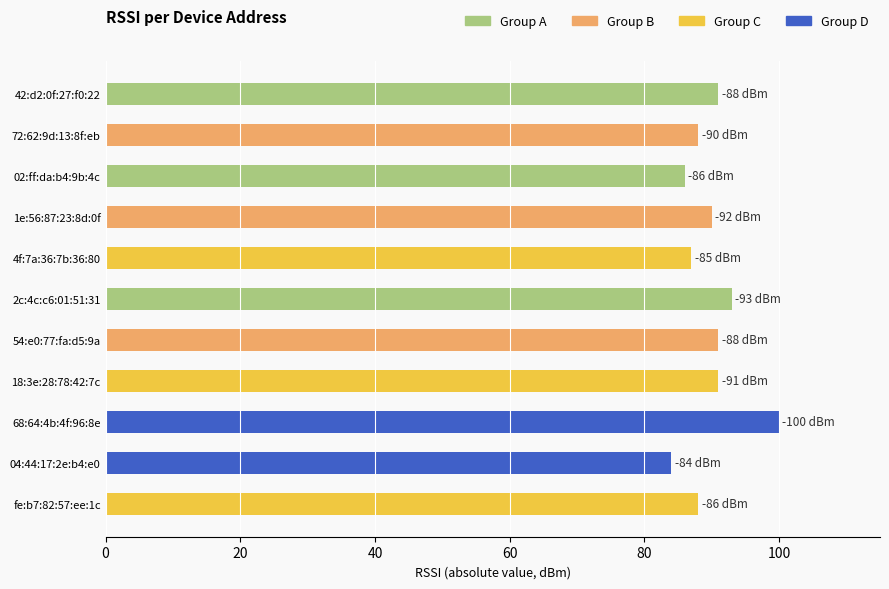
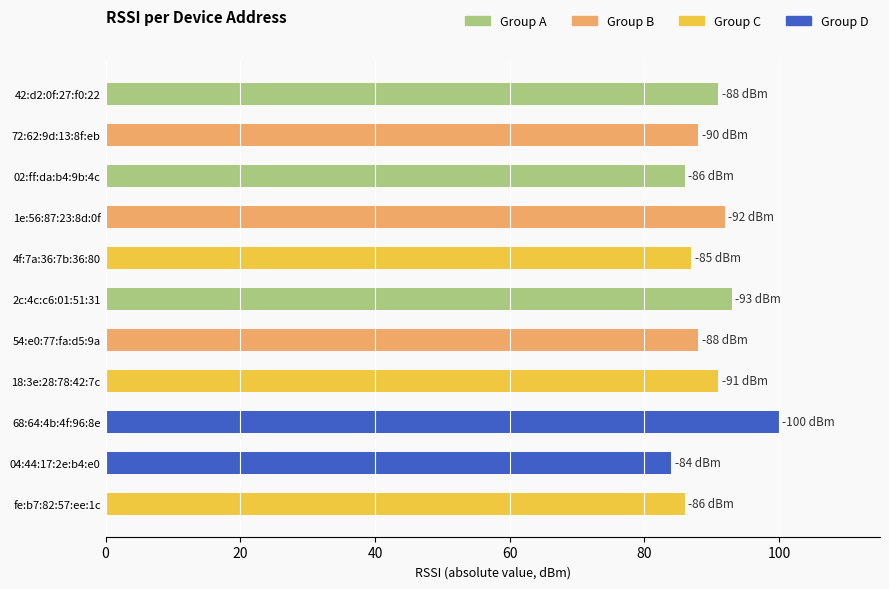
1e:56:87:23:8d:0f: 90 -> 92
54:e0:77:fa:d5:9a: 91 -> 88
fe:b7:82:57:ee:1c: 88 -> 86
